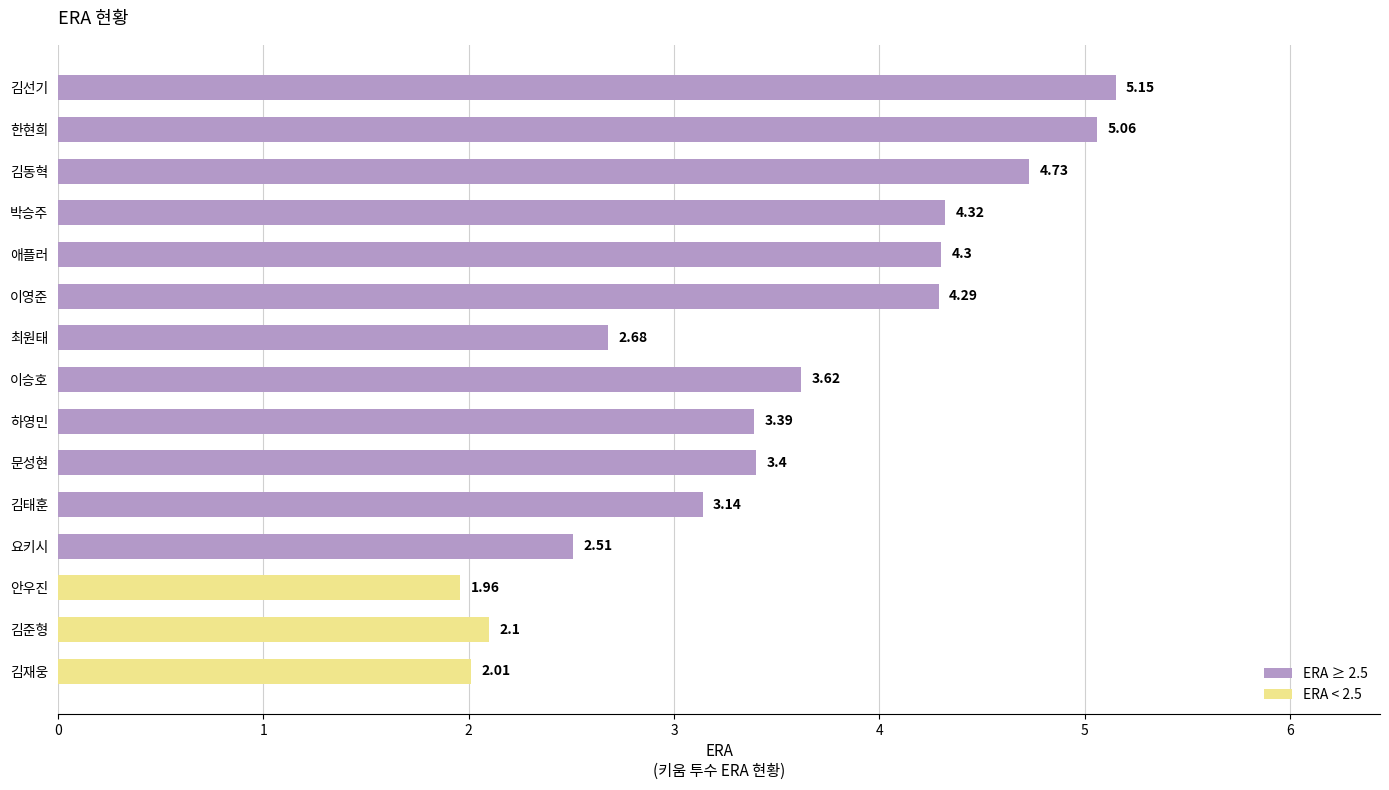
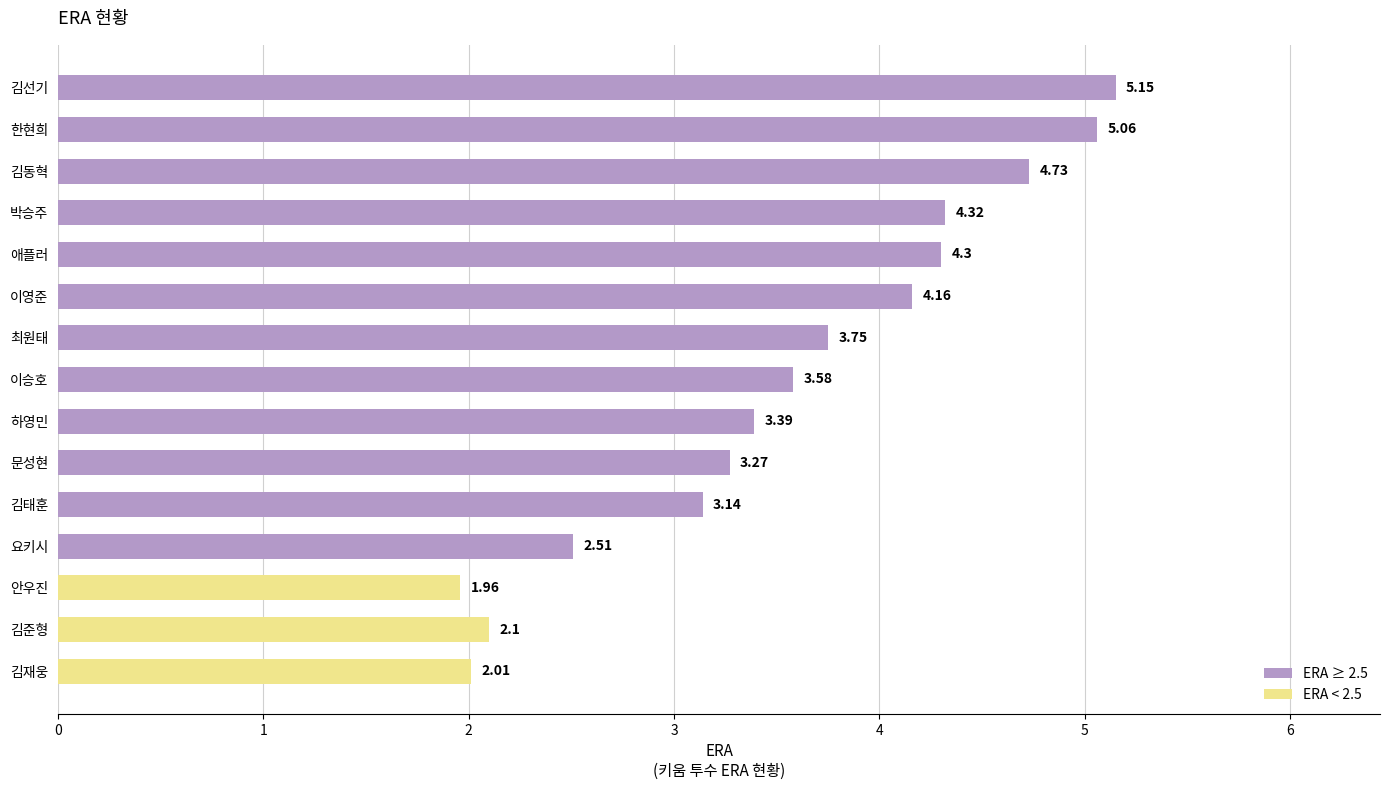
ERA ≥ 2.5, 이영준: 4.29 -> 4.16
ERA ≥ 2.5, 최원태: 2.68 -> 3.75
ERA ≥ 2.5, 이승호: 3.62 -> 3.58
ERA ≥ 2.5, 문성현: 3.4 -> 3.27
